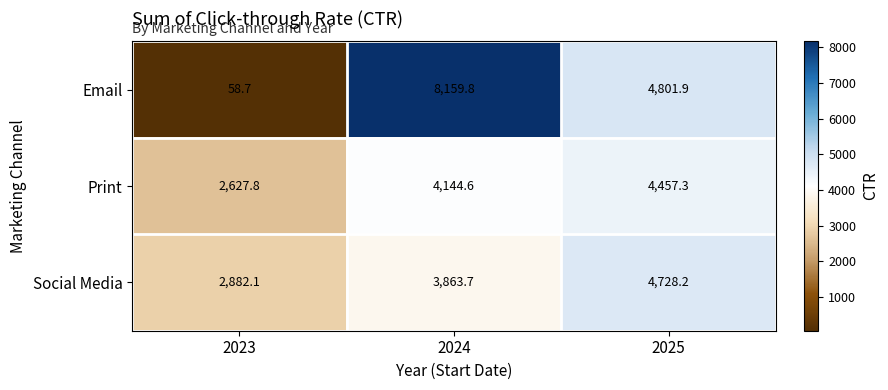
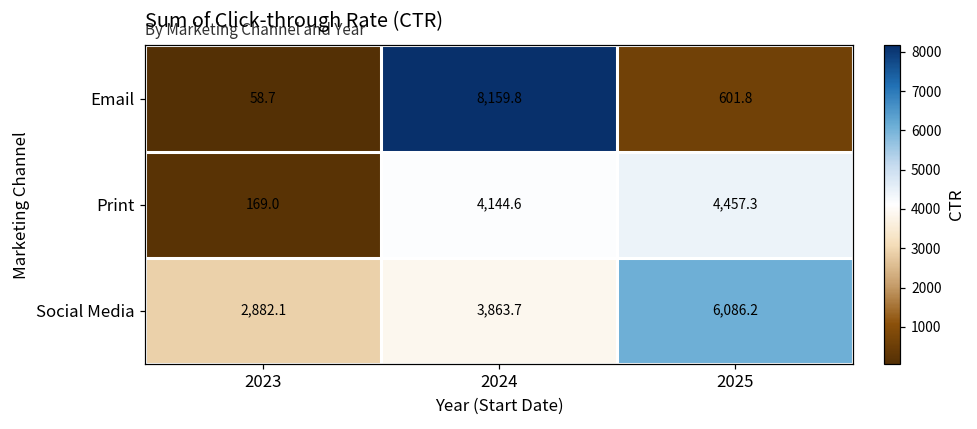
Email, 2025: 4,801.9 -> 601.8
Print, 2023: 2,627.8 -> 169.0
Social Media, 2025: 4,728.2 -> 6,086.2
